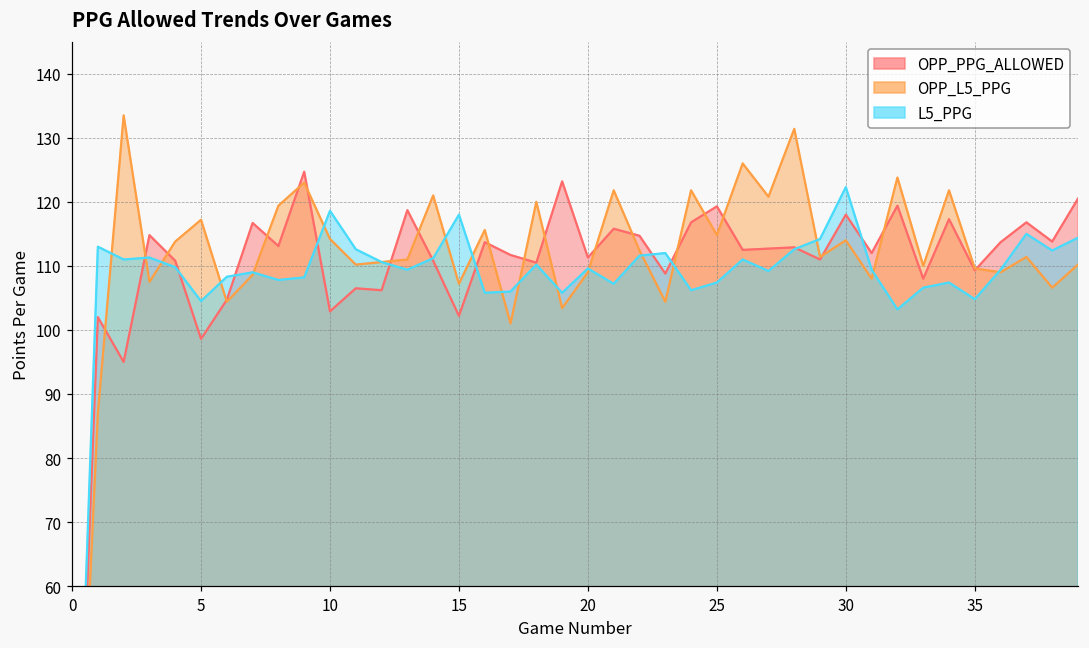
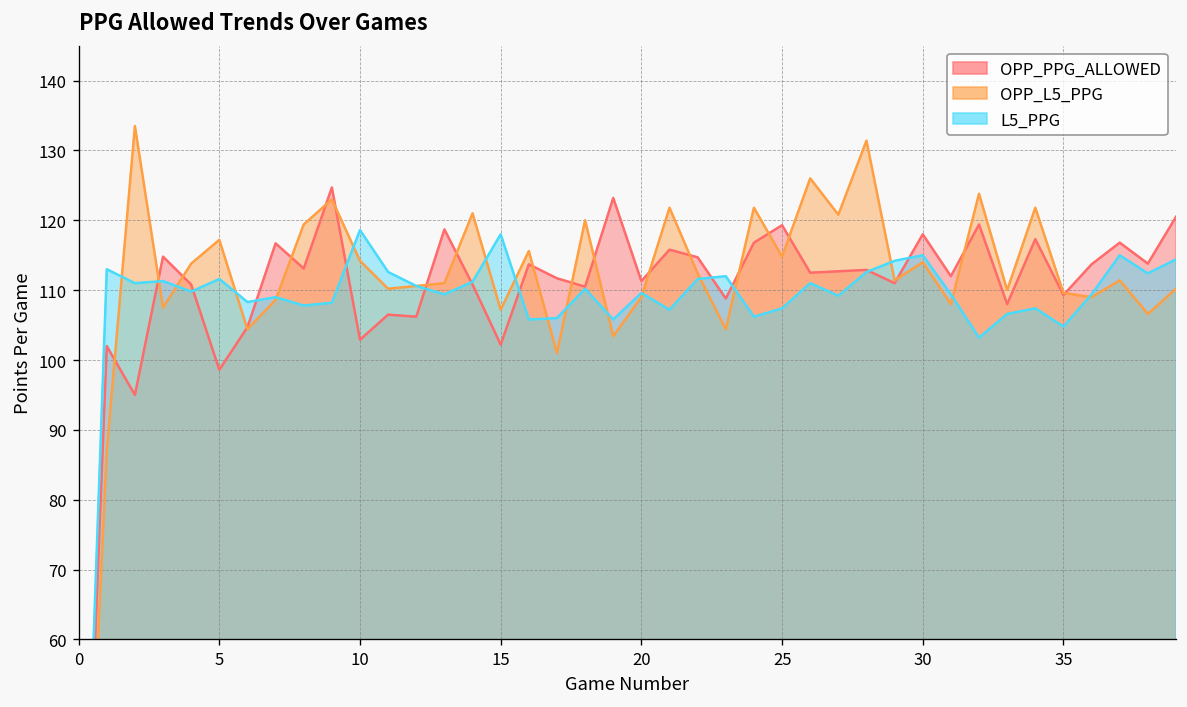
L5_PPG, 5: 105 -> 112
L5_PPG, 30: 122 -> 115
